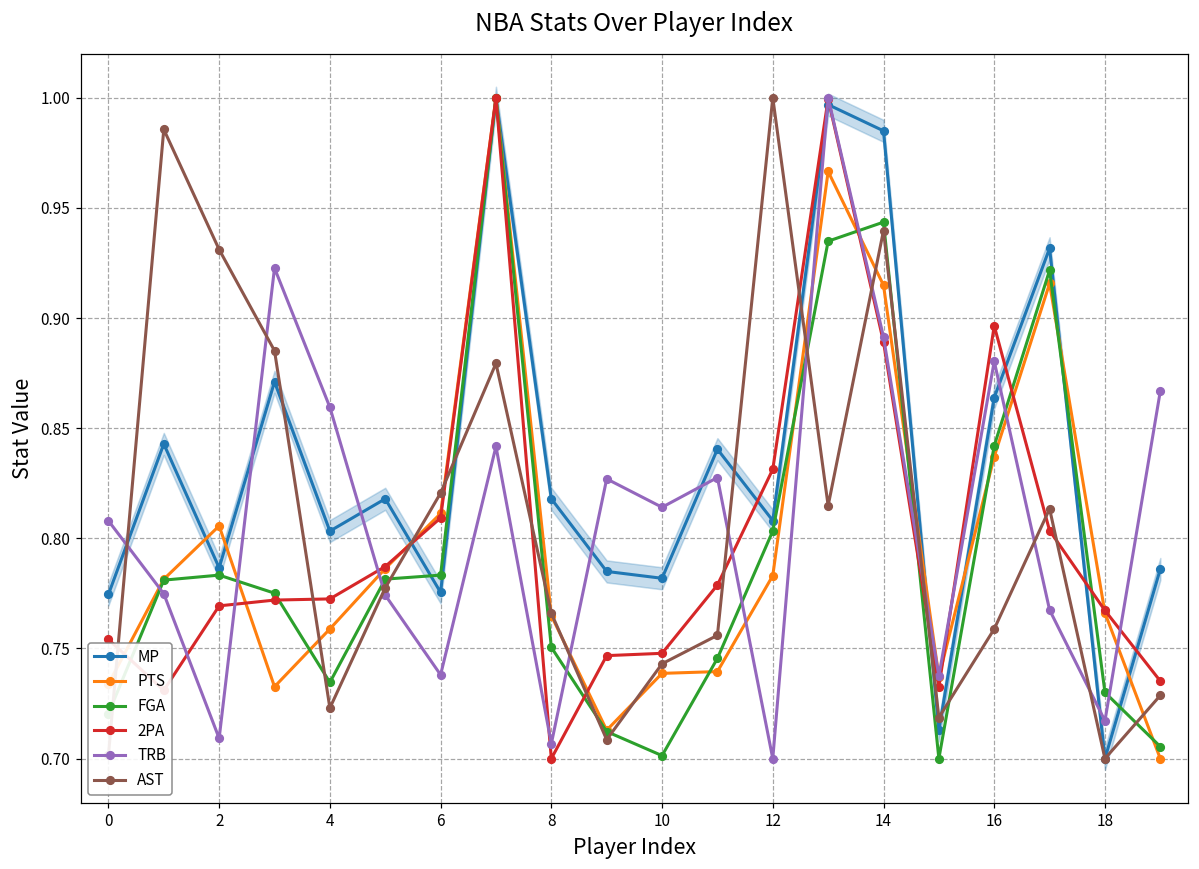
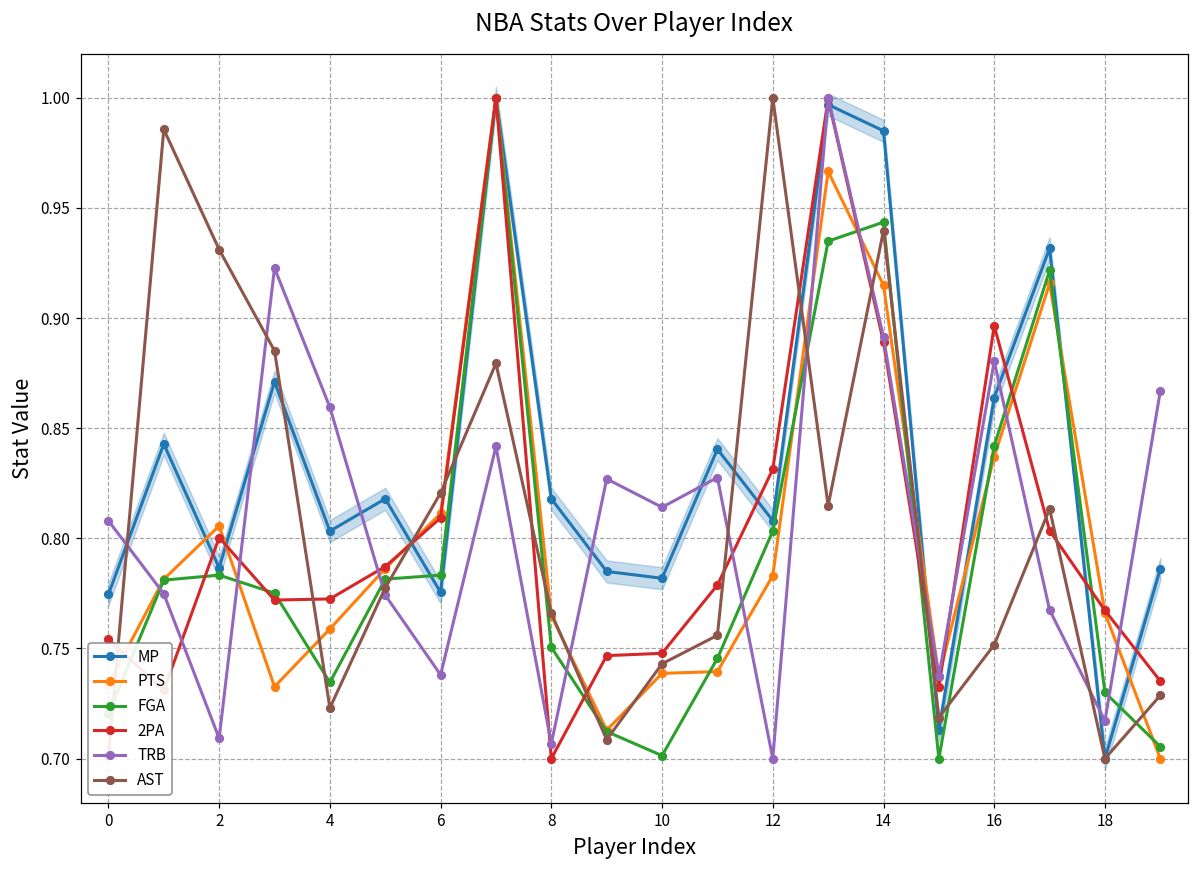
2PA, 2: 0.769 -> 0.800
AST, 16: 0.759 -> 0.752
